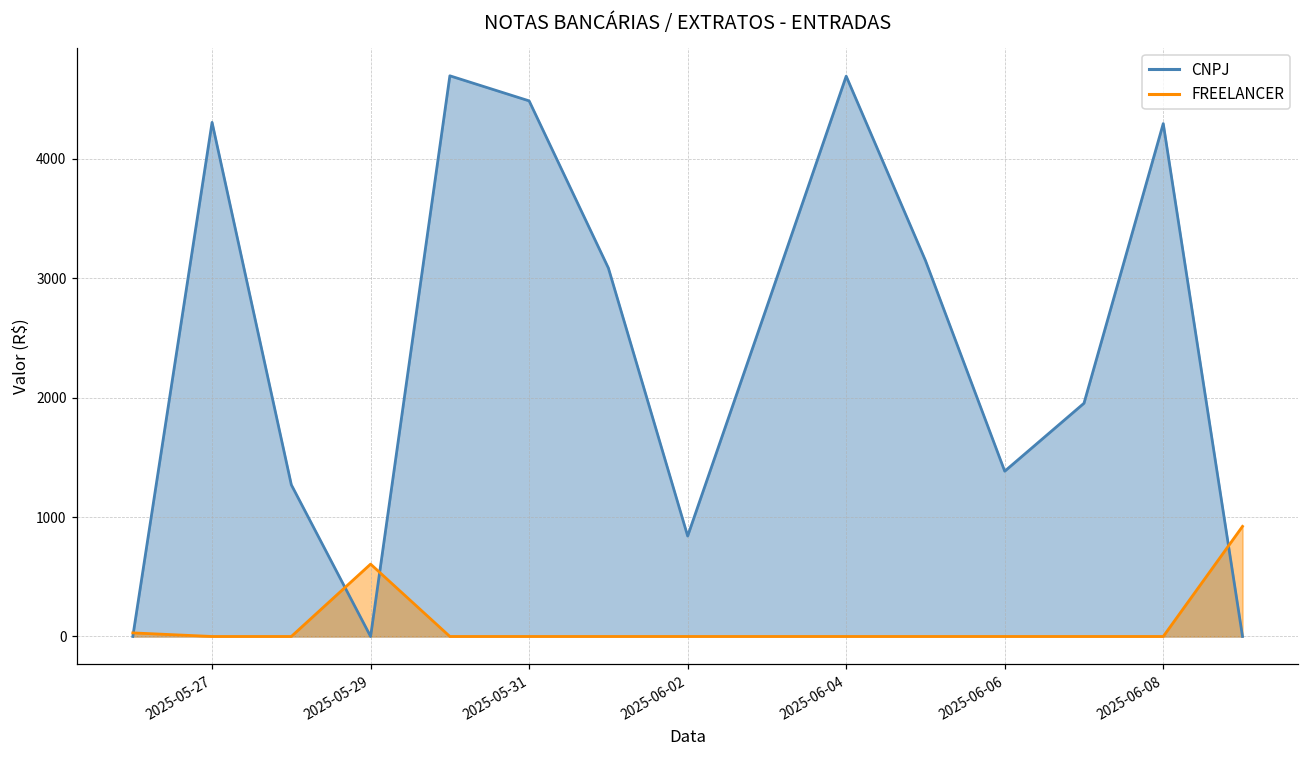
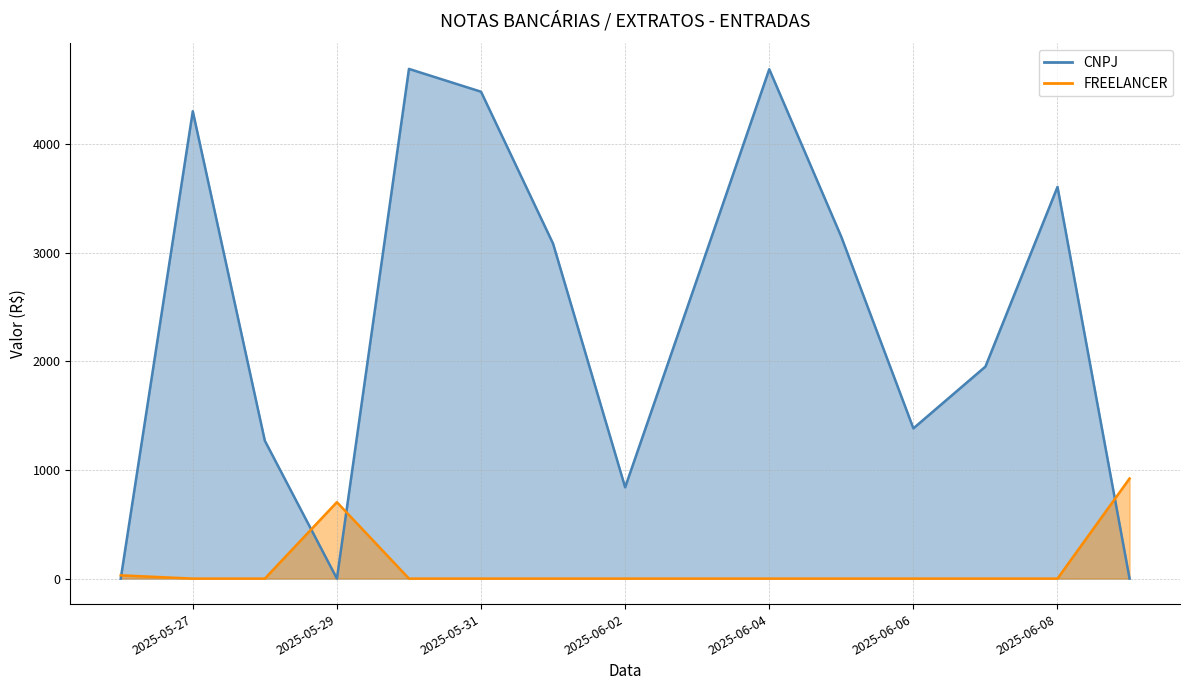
FREELANCER, 2025-05-29: 610 -> 700
CNPJ, 2025-06-08: 4300 -> 3610
